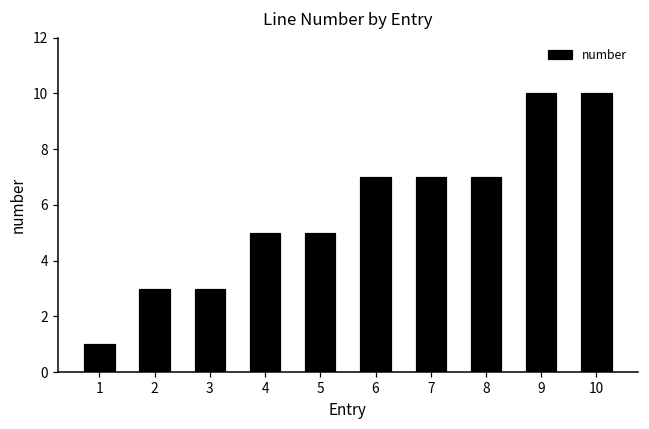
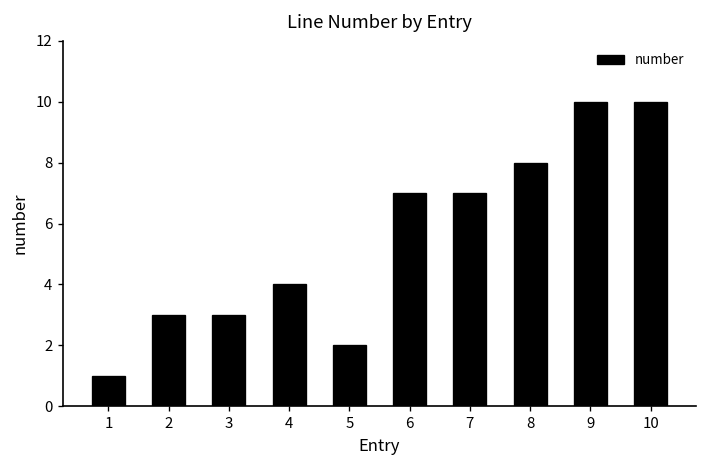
4: 5 -> 4
5: 5 -> 2
8: 7 -> 8
